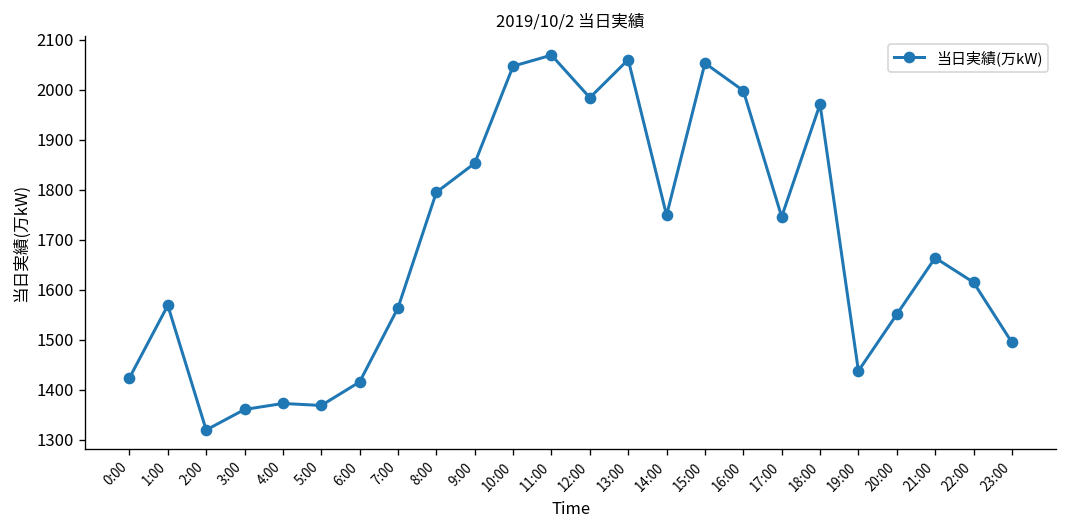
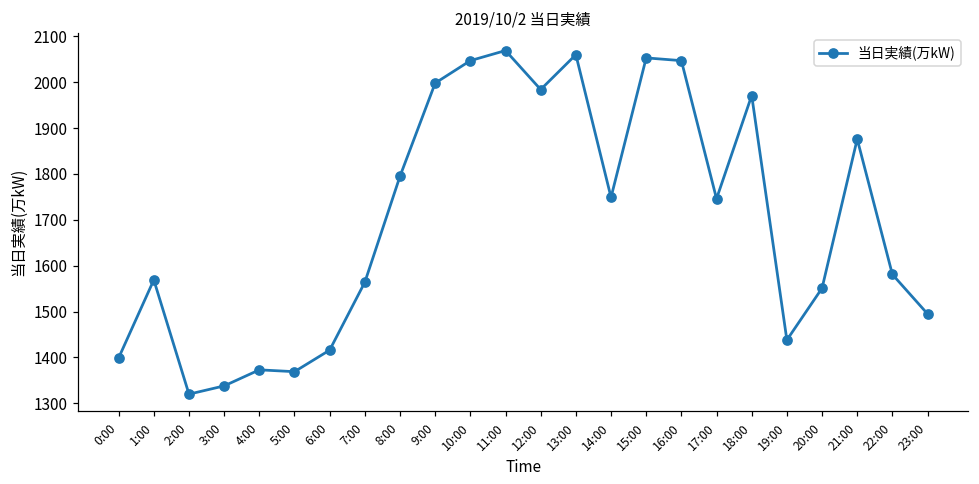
0:00: 1420 -> 1400
3:00: 1360 -> 1340
9:00: 1850 -> 2000
16:00: 2000 -> 2050
21:00: 1660 -> 1880
22:00: 1620 -> 1580
